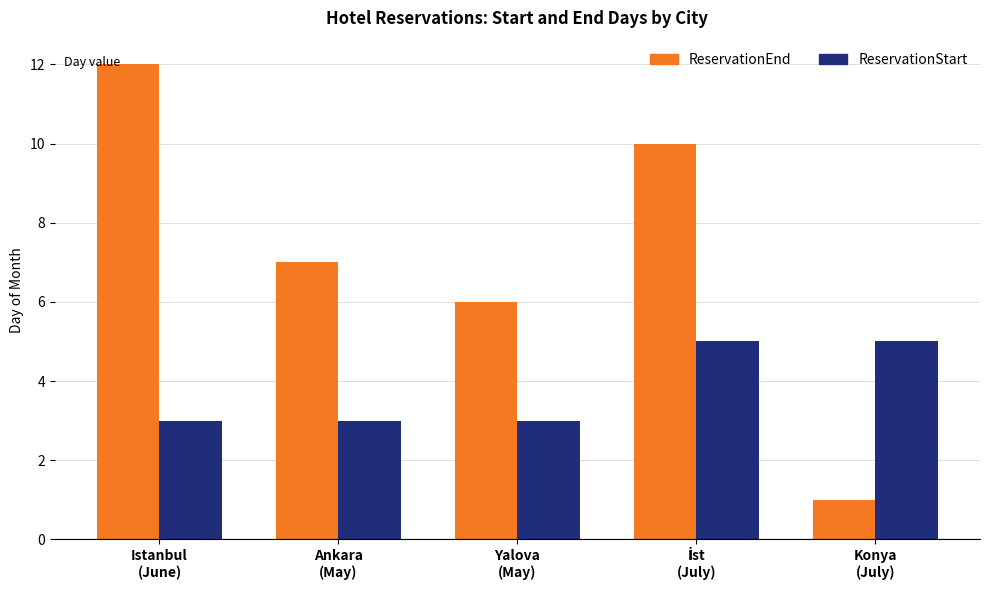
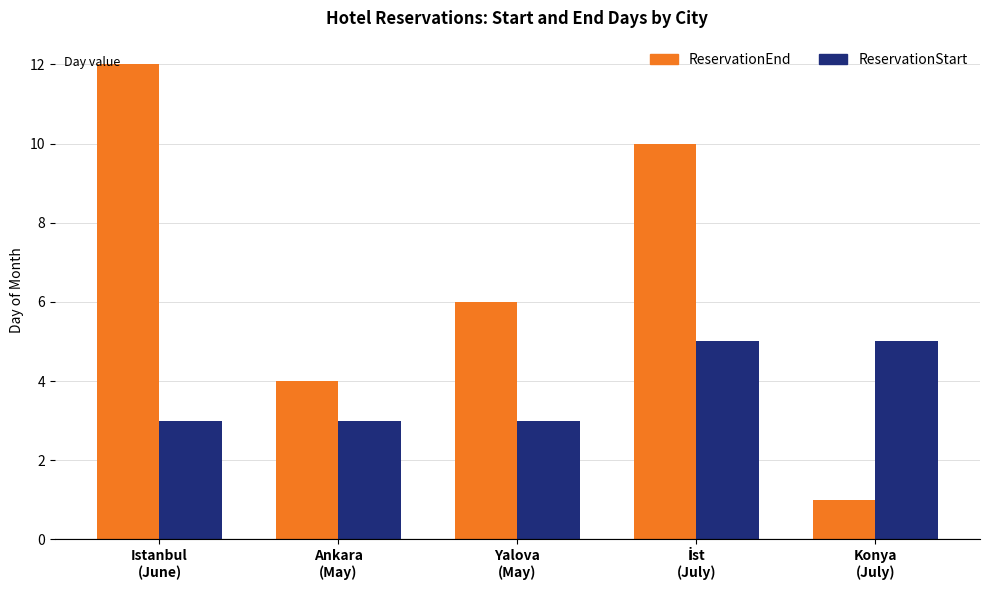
ReservationEnd, Ankara (May): 7 -> 4
